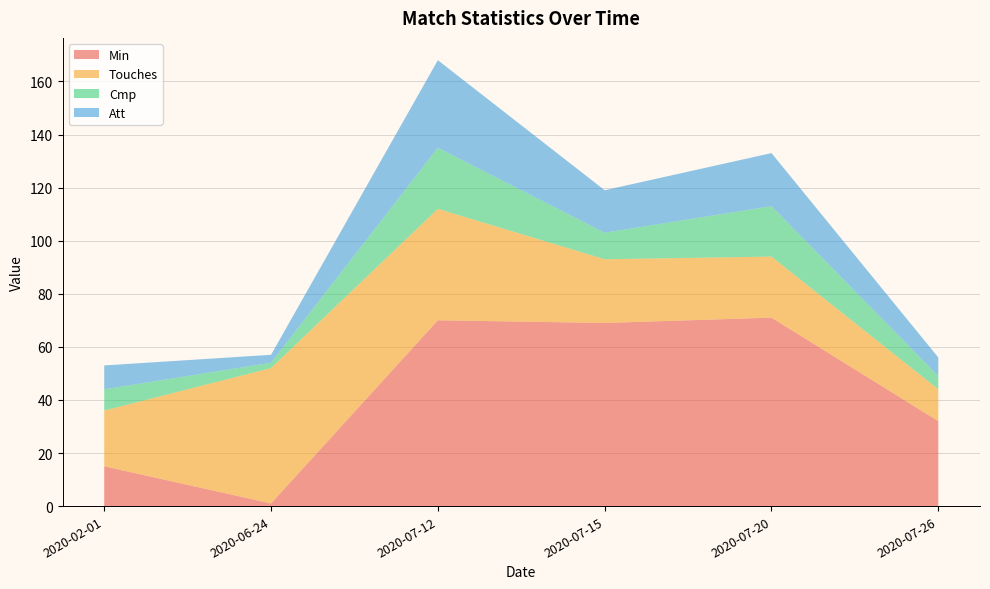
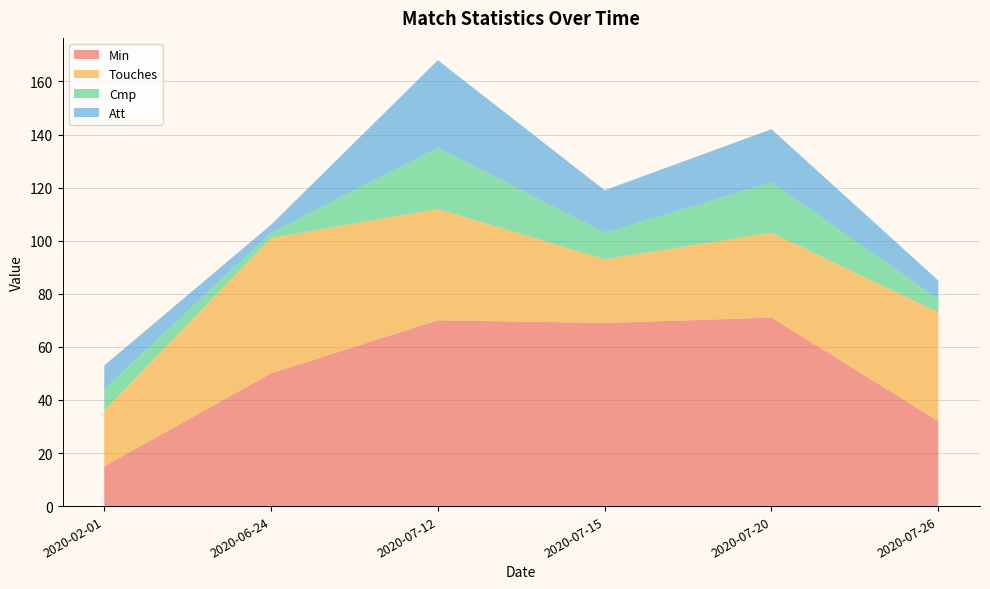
Min, 2020-06-24: 1 -> 50
Touches, 2020-07-20: 23 -> 32
Touches, 2020-07-26: 12 -> 41
